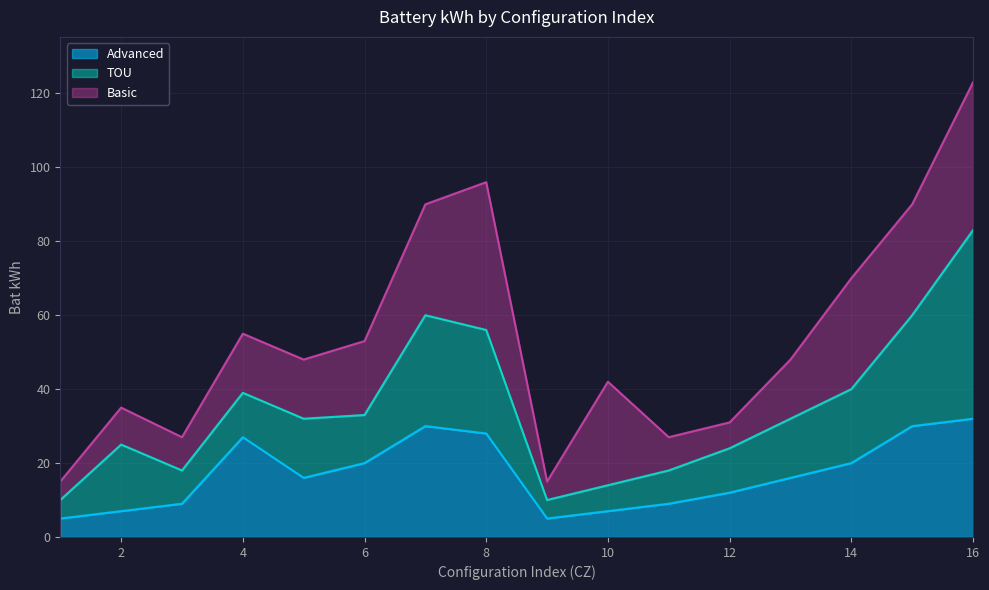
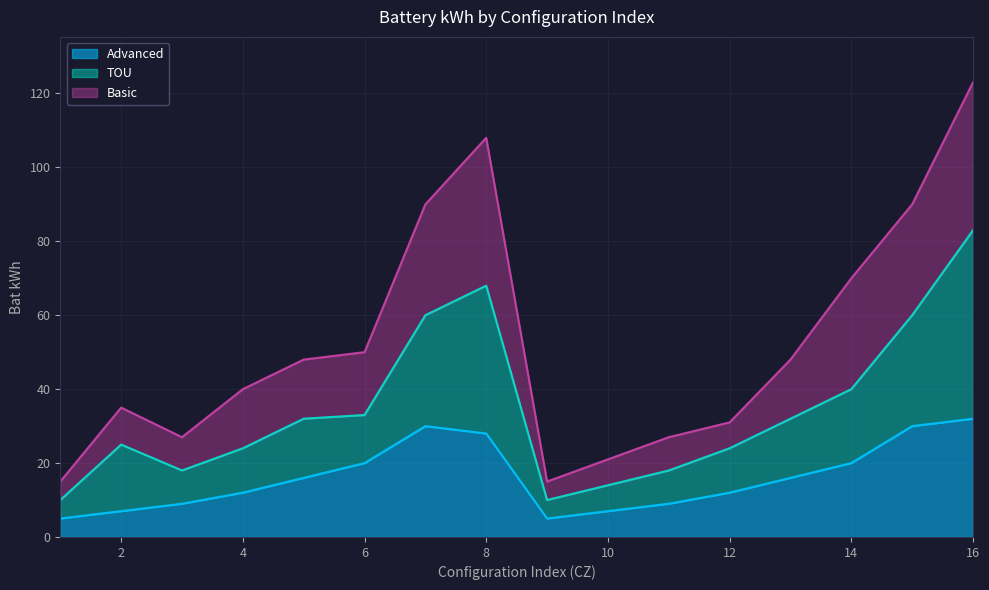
Advanced, 4: 27 -> 12
Basic, 6: 20 -> 17
TOU, 8: 28 -> 40
Basic, 10: 28 -> 7
